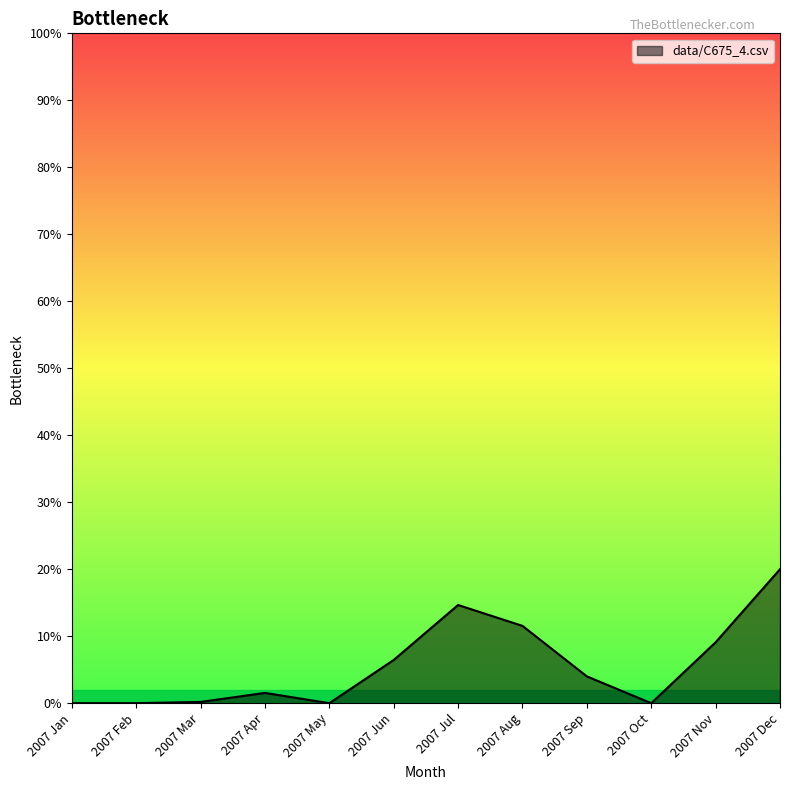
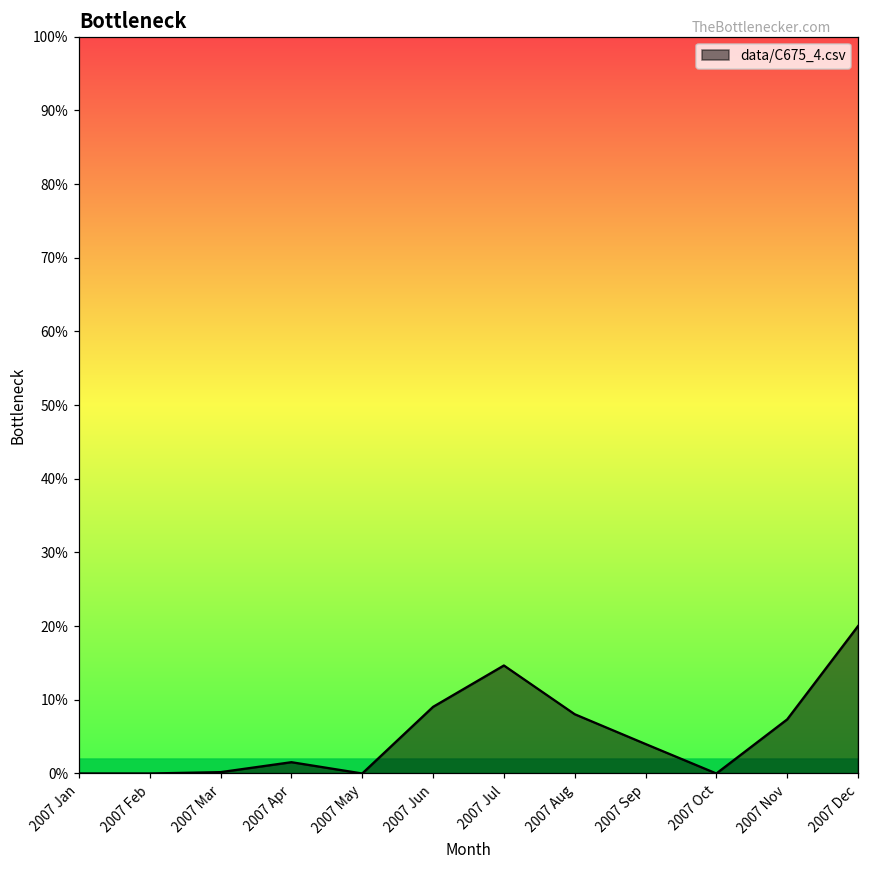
2007 Jun: 6% -> 9%
2007 Aug: 12% -> 8%
2007 Nov: 9% -> 7%
